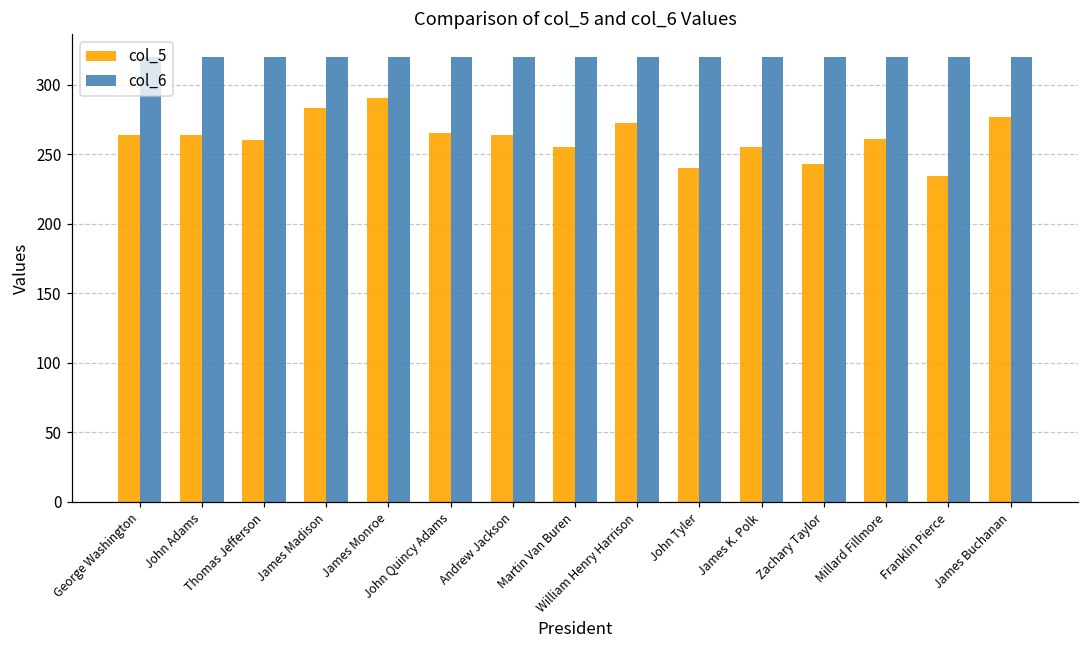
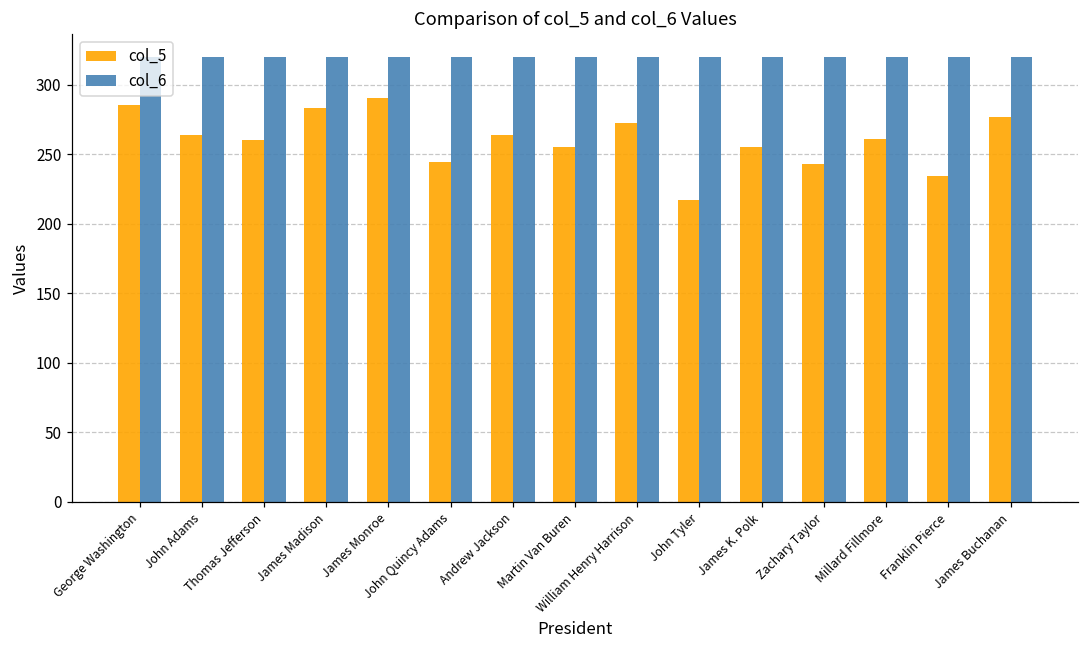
col_5, George Washington: 264 -> 285
col_5, John Quincy Adams: 265 -> 244
col_5, John Tyler: 240 -> 217
